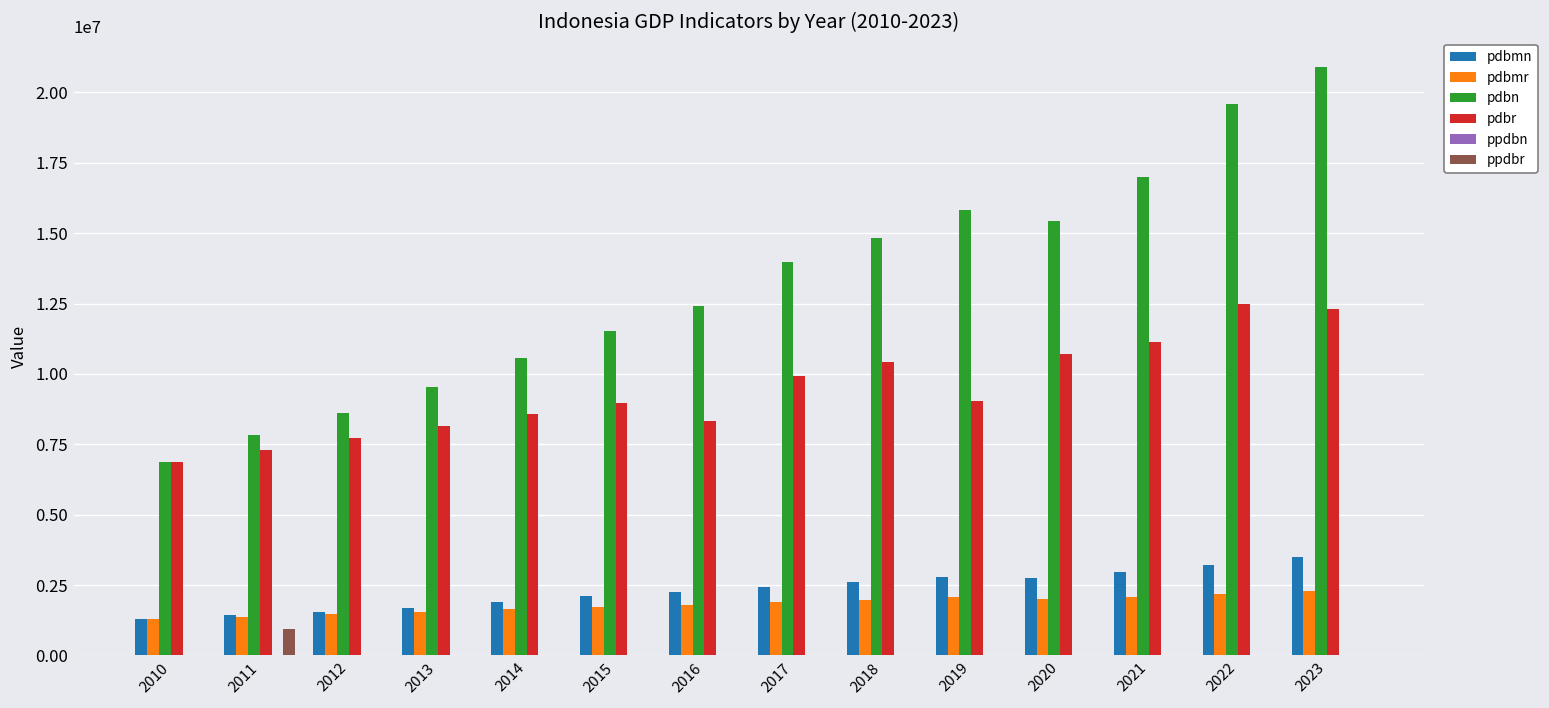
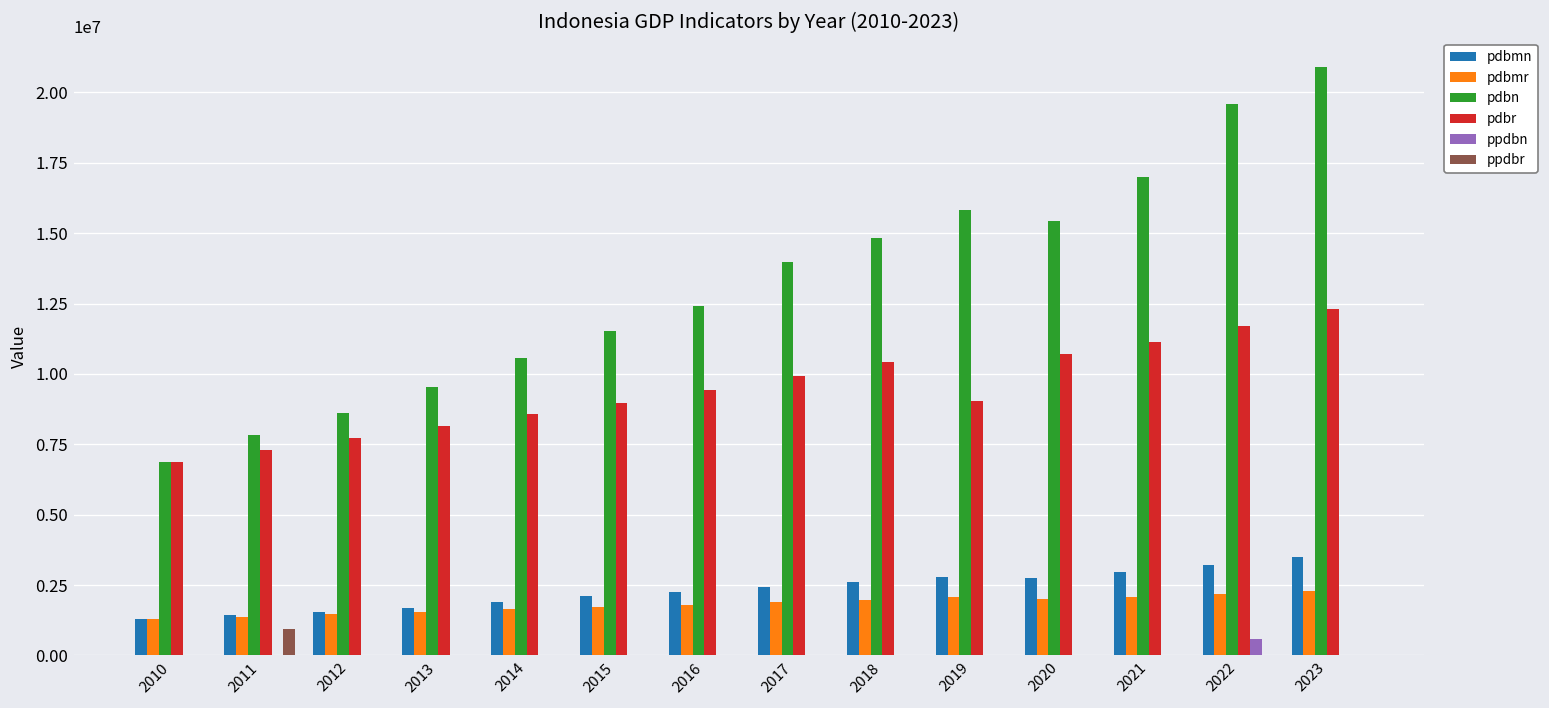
pdbr, 2016: 8300000 -> 9400000
pdbr, 2022: 12500000 -> 11700000
ppdbn, 2022: 0 -> 600000
